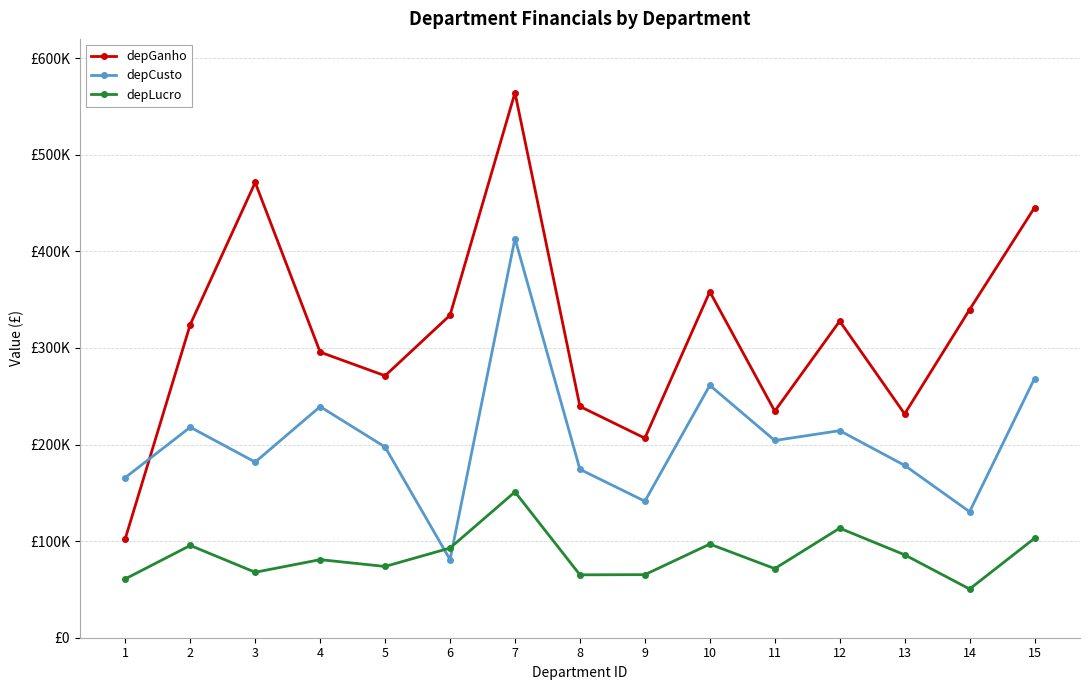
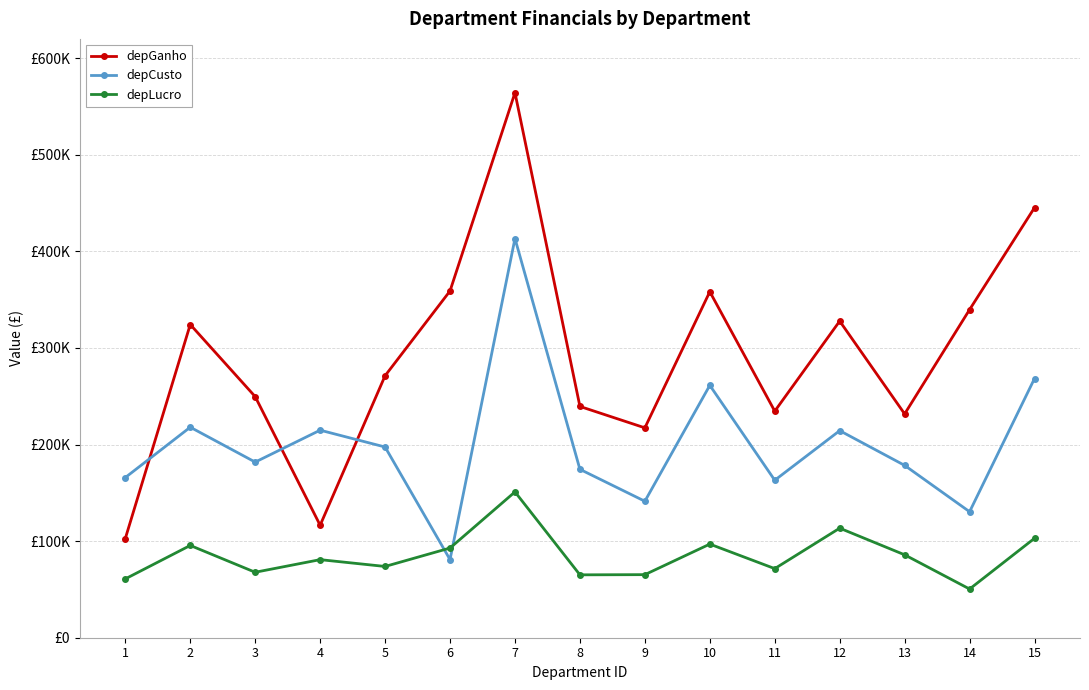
depGanho, 3: £470000 -> £250000
depGanho, 4: £300000 -> £120000
depCusto, 4: £240000 -> £210000
depGanho, 6: £330000 -> £360000
depGanho, 9: £210000 -> £220000
depCusto, 11: £200000 -> £160000
